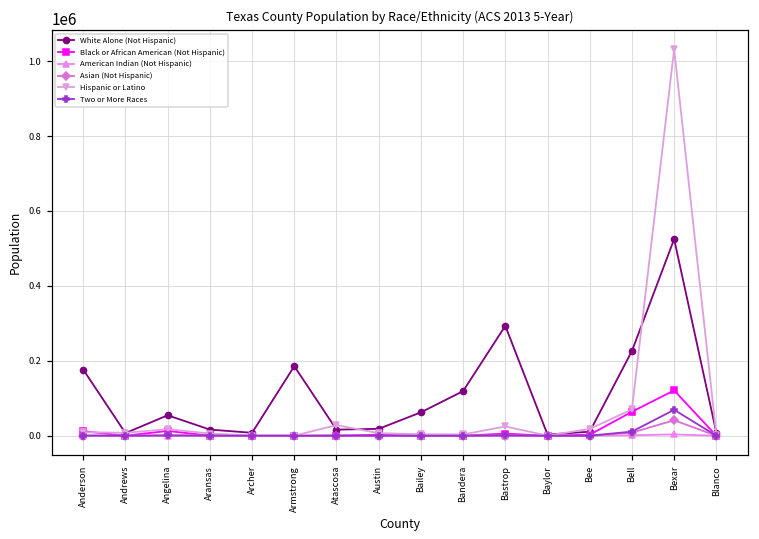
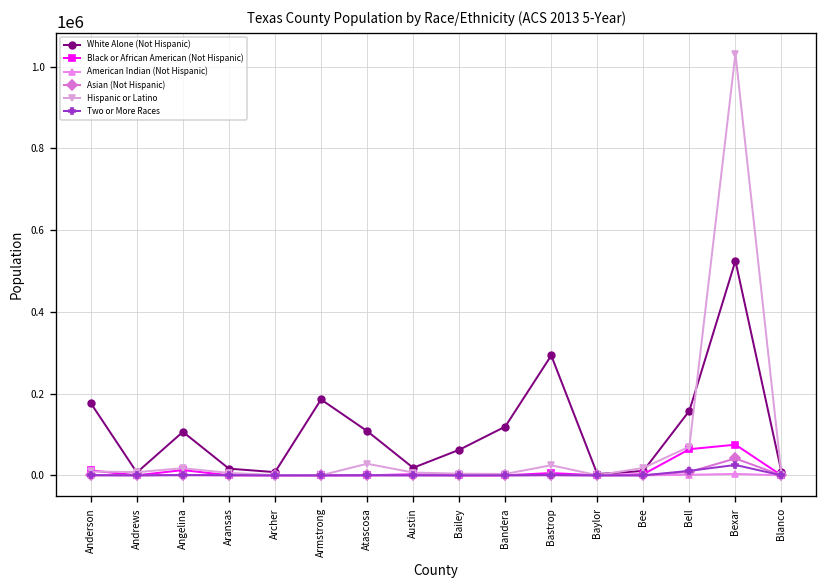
White Alone (Not Hispanic), Angelina: 50000 -> 110000
White Alone (Not Hispanic), Atascosa: 20000 -> 110000
White Alone (Not Hispanic), Bell: 230000 -> 160000
Black or African American (Not Hispanic), Bexar: 120000 -> 80000
Two or More Races, Bexar: 70000 -> 30000
